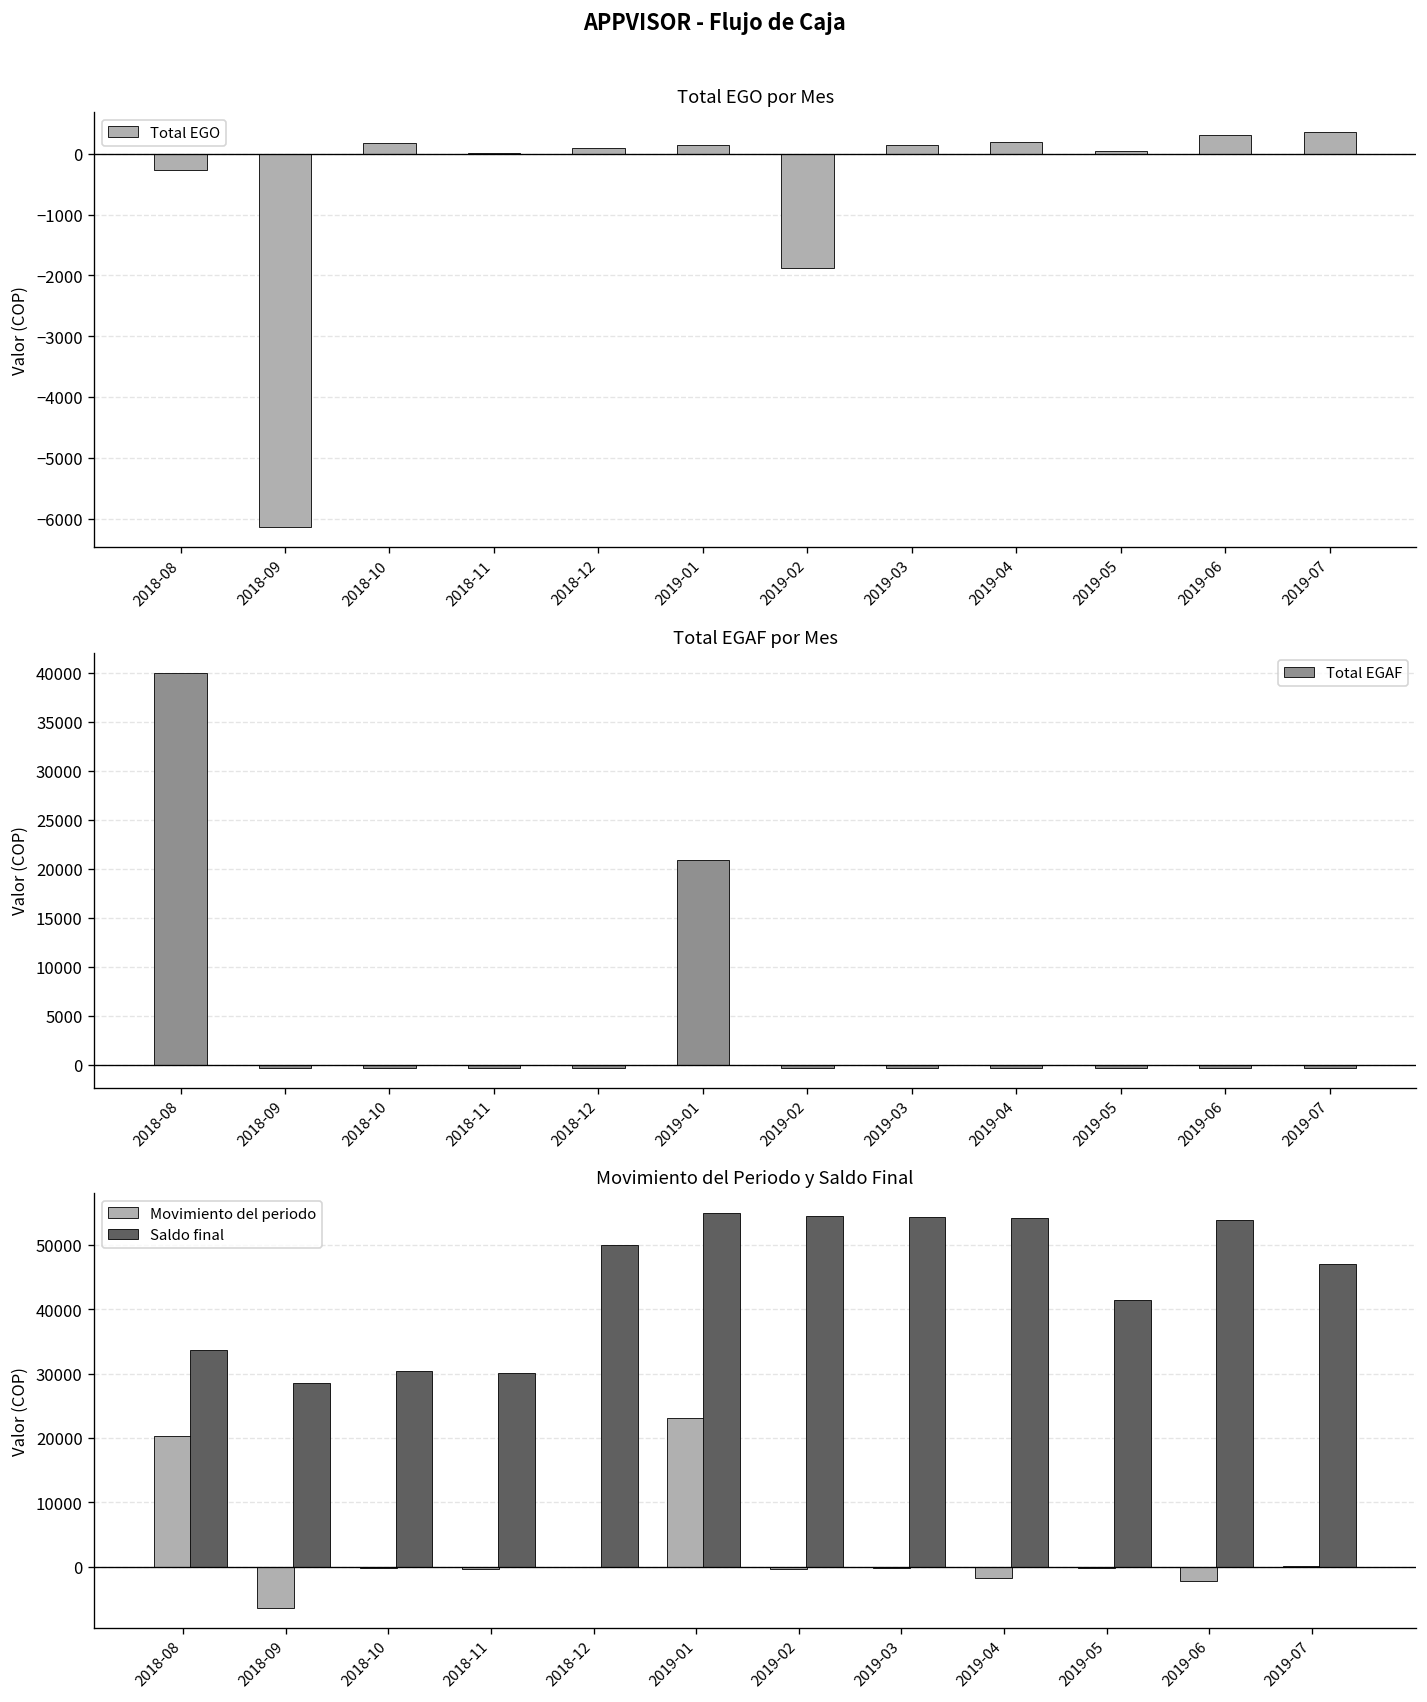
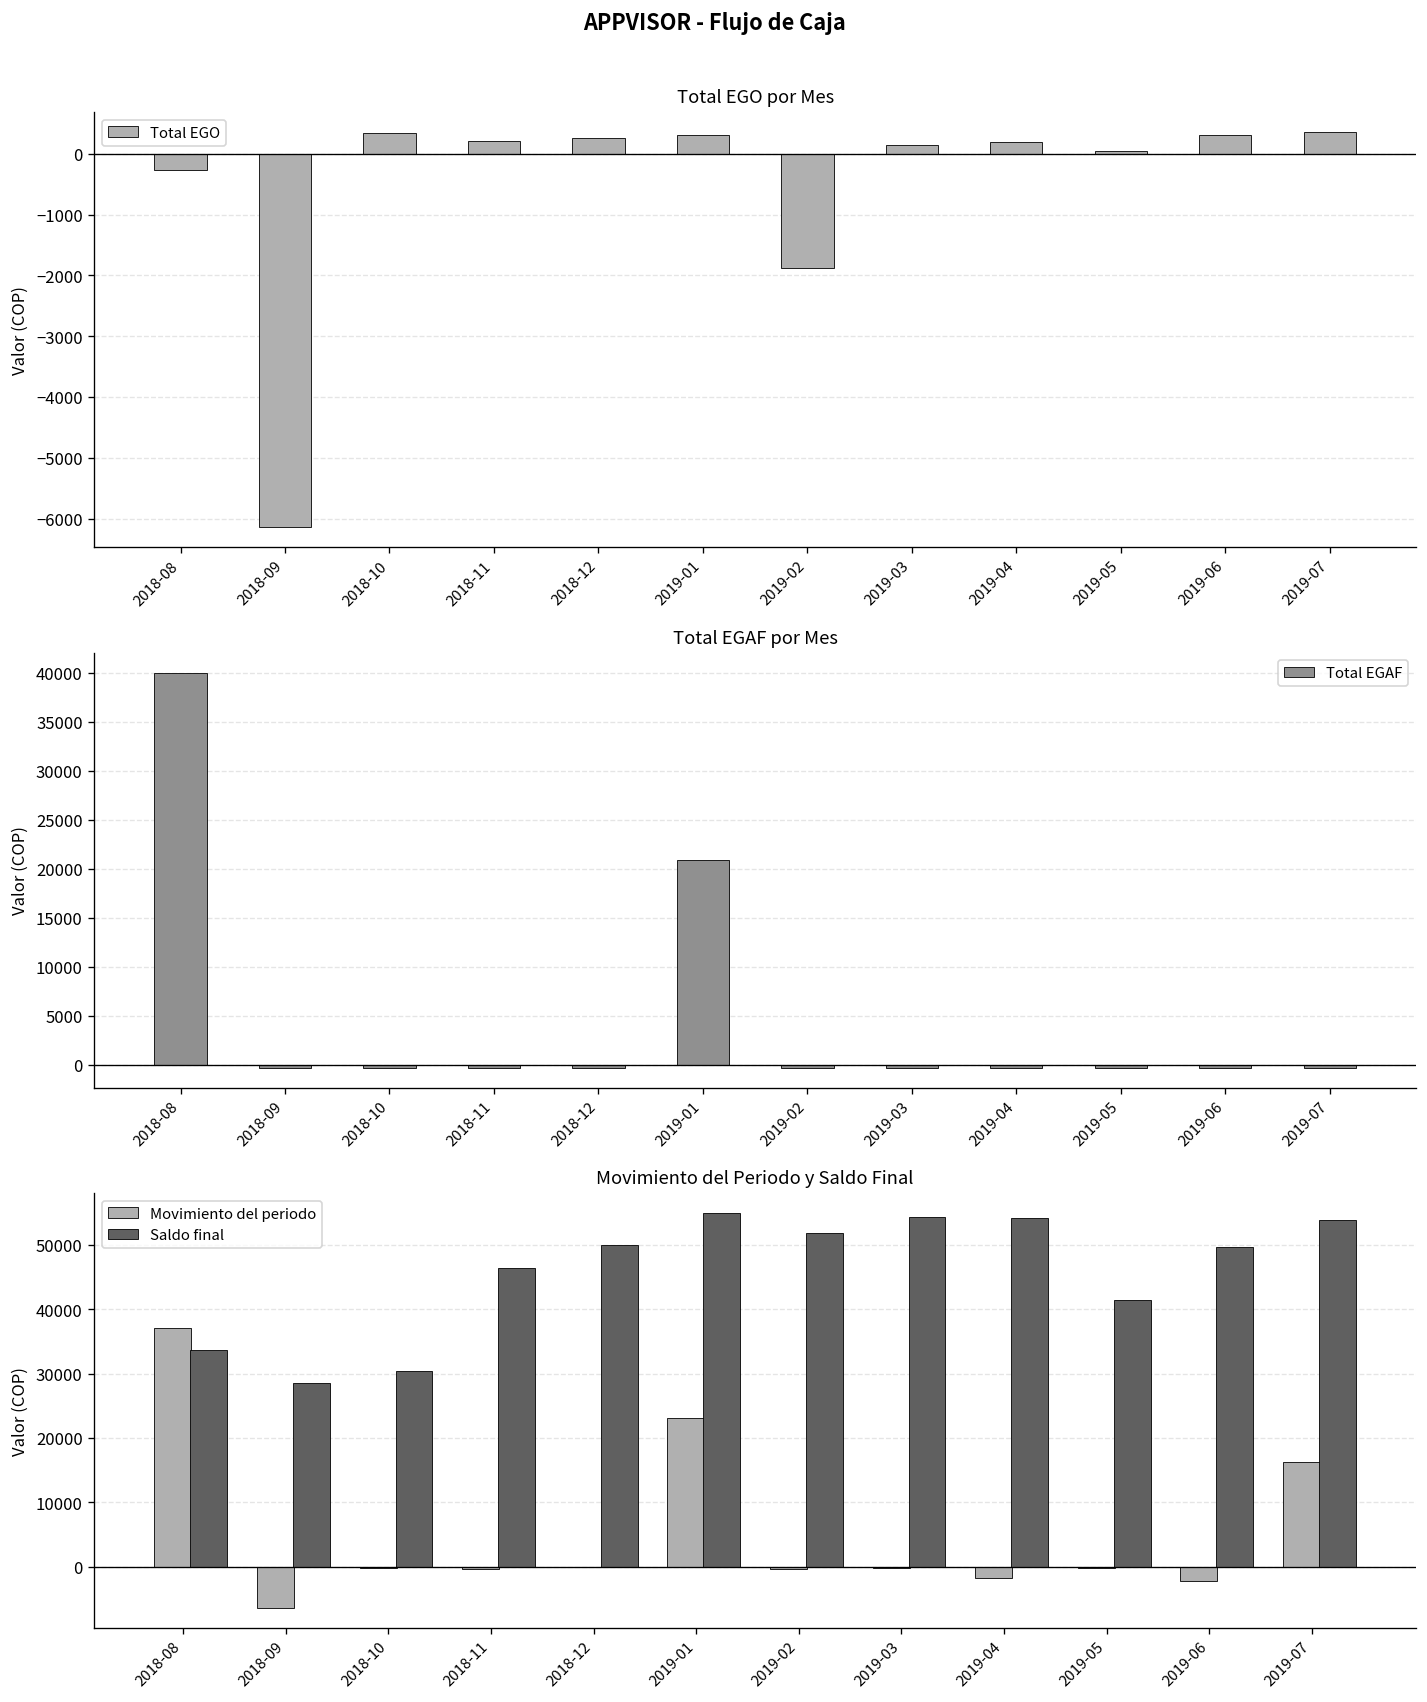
Total EGO por Mes, 2018-10: 200 -> 300
Total EGO por Mes, 2018-11: 0 -> 200
Total EGO por Mes, 2018-12: 100 -> 300
Total EGO por Mes, 2019-01: 100 -> 300
Movimiento del Periodo y Saldo Final, Movimiento del periodo, 2018-08: 20000 -> 37000
Movimiento del Periodo y Saldo Final, Saldo final, 2018-11: 30000 -> 46000
Movimiento del Periodo y Saldo Final, Saldo final, 2019-02: 55000 -> 52000
Movimiento del Periodo y Saldo Final, Saldo final, 2019-06: 54000 -> 50000
Movimiento del Periodo y Saldo Final, Movimiento del periodo, 2019-07: 0 -> 16000
Movimiento del Periodo y Saldo Final, Saldo final, 2019-07: 47000 -> 54000
